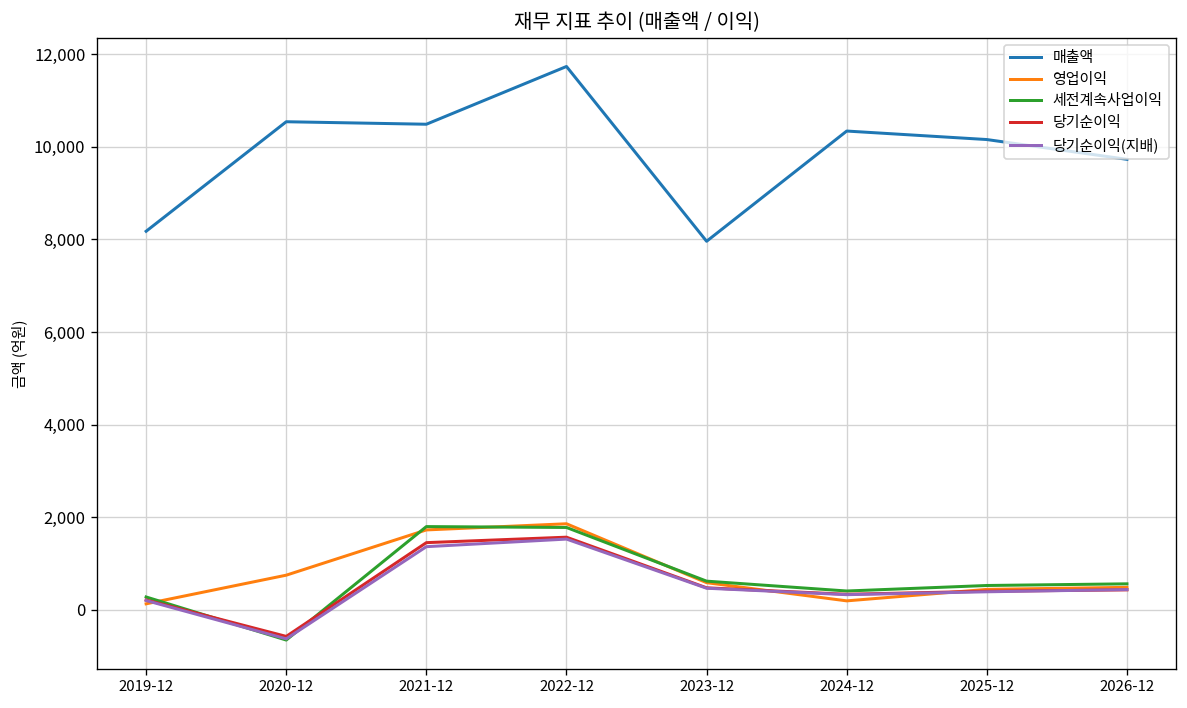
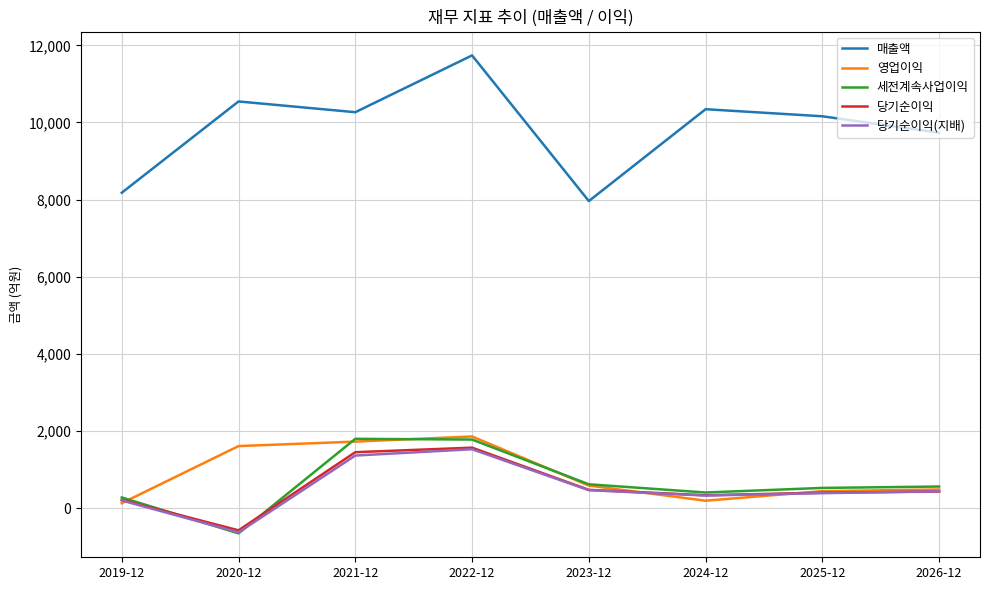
영업이익, 2020-12: 700 -> 1,600
매출액, 2021-12: 10,500 -> 10,300
